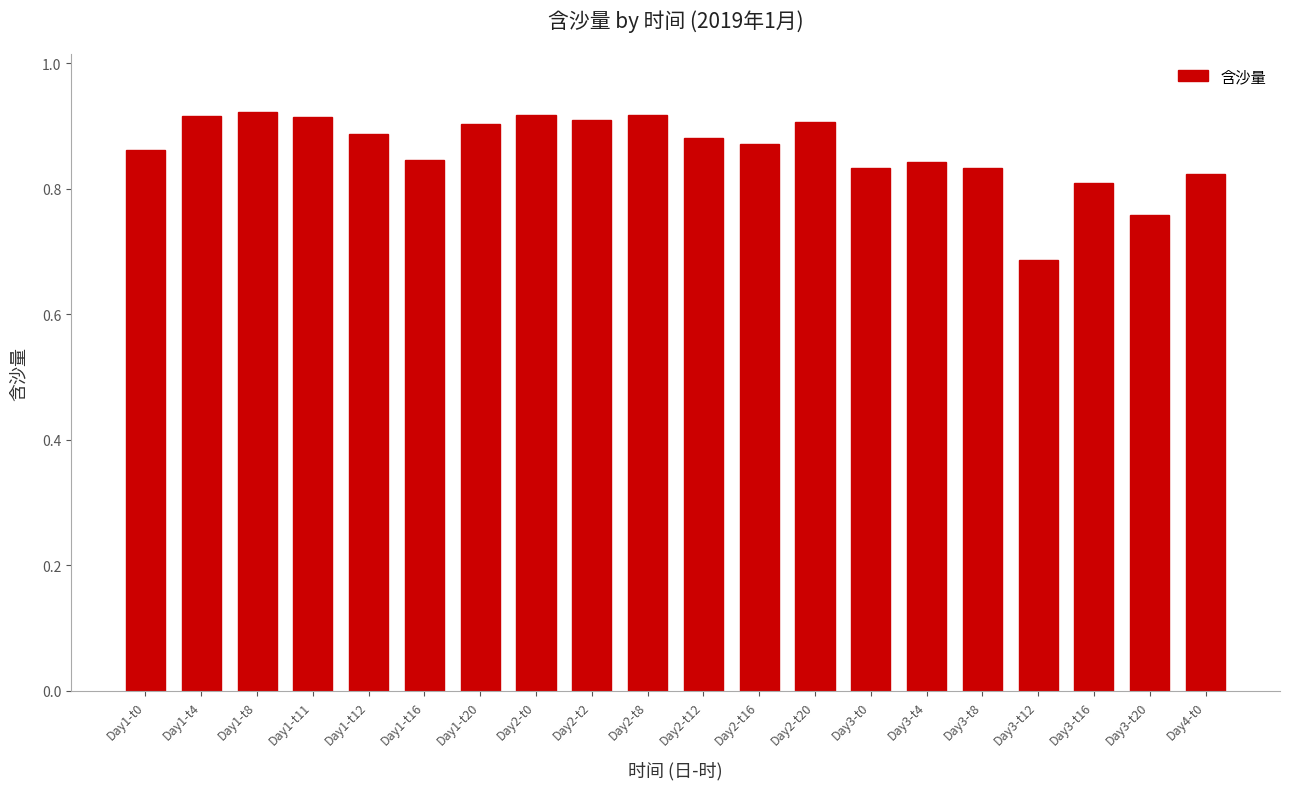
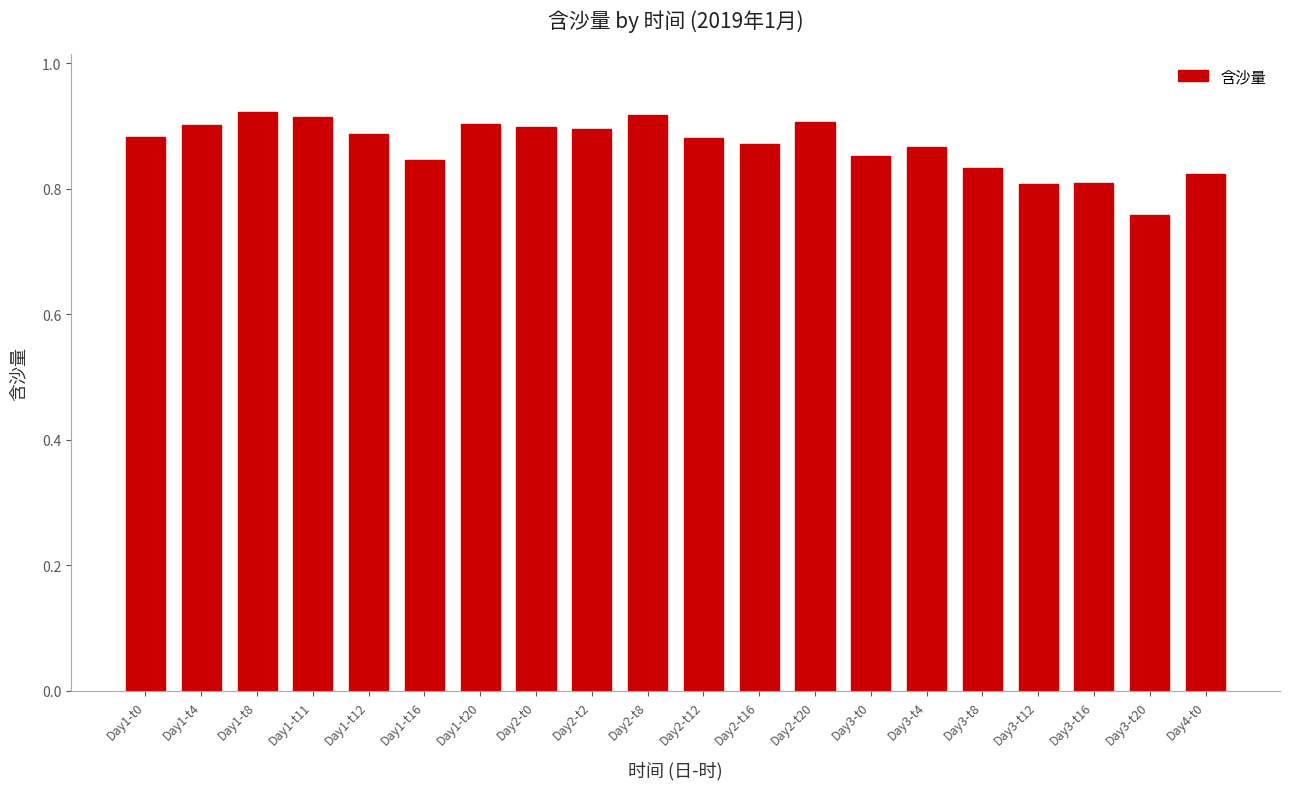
Day1-t0: 0.86 -> 0.88
Day1-t4: 0.92 -> 0.90
Day2-t0: 0.92 -> 0.90
Day2-t2: 0.91 -> 0.90
Day3-t0: 0.83 -> 0.85
Day3-t4: 0.84 -> 0.87
Day3-t12: 0.69 -> 0.81
